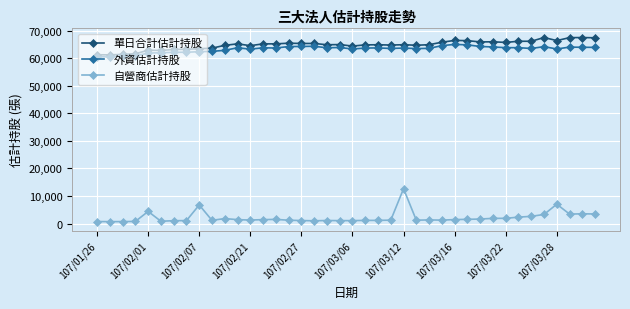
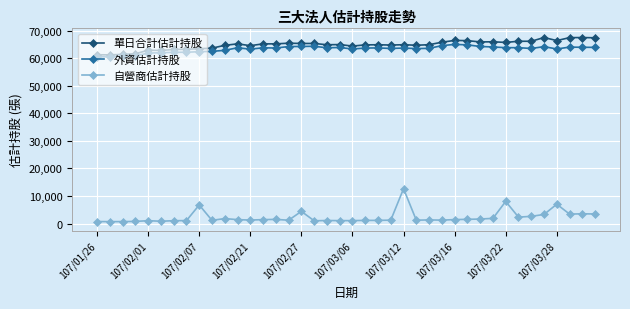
自營商估計持股, 107/02/01: 4,000 -> 1,000
自營商估計持股, 107/02/27: 1,000 -> 4,000
自營商估計持股, 107/03/22: 2,000 -> 8,000
